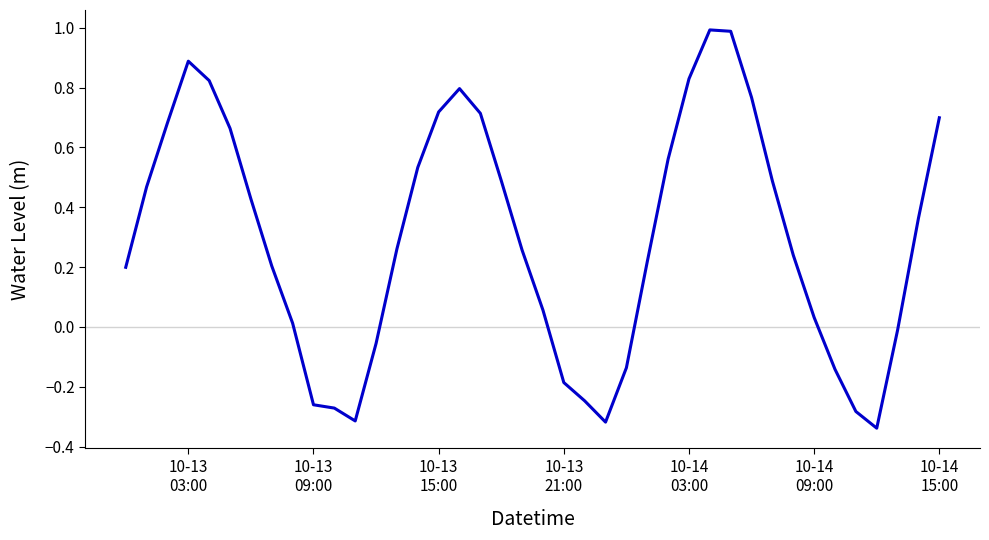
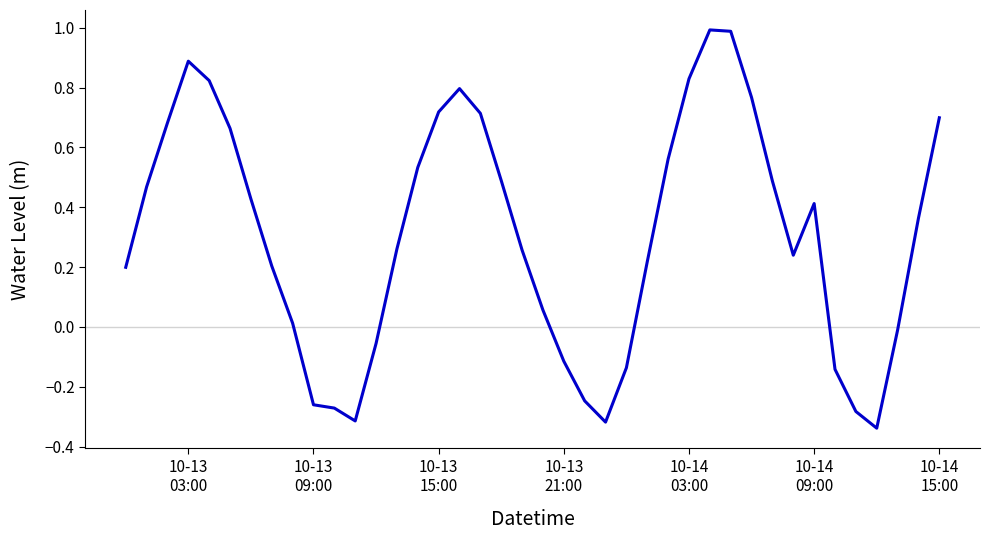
10-13 21:00: -0.19 -> -0.11
10-14 09:00: 0.03 -> 0.41
